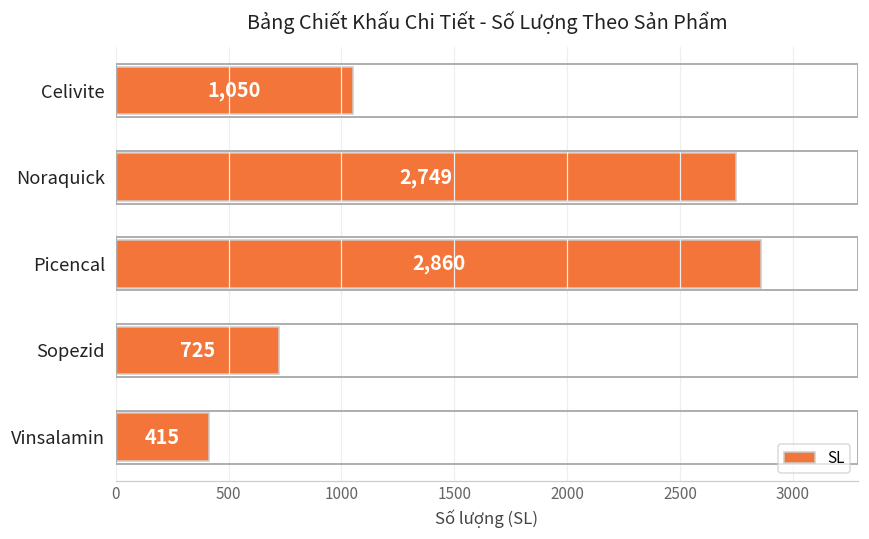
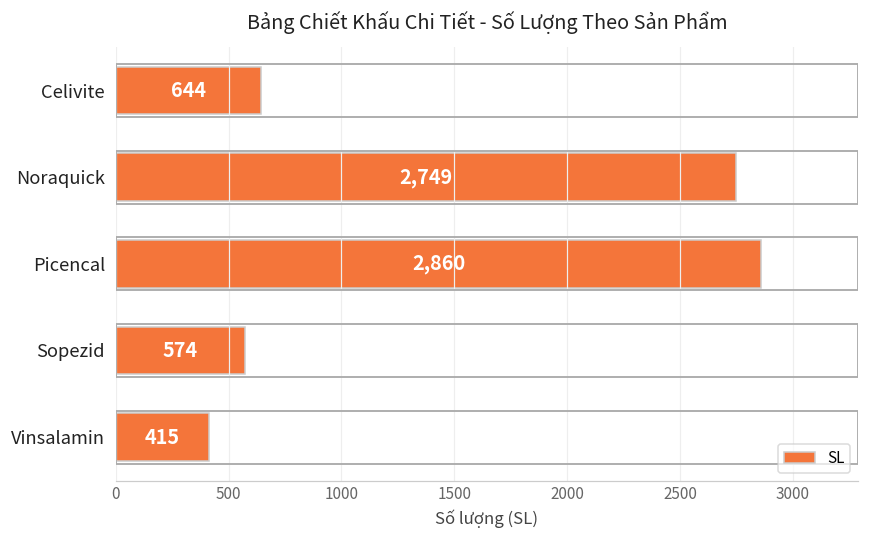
Celivite: 1,050 -> 644
Sopezid: 725 -> 574
